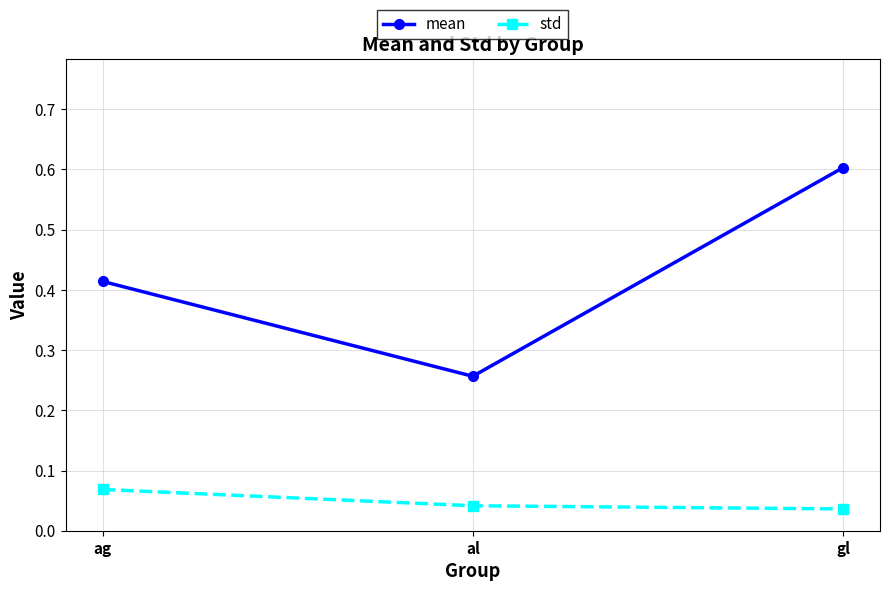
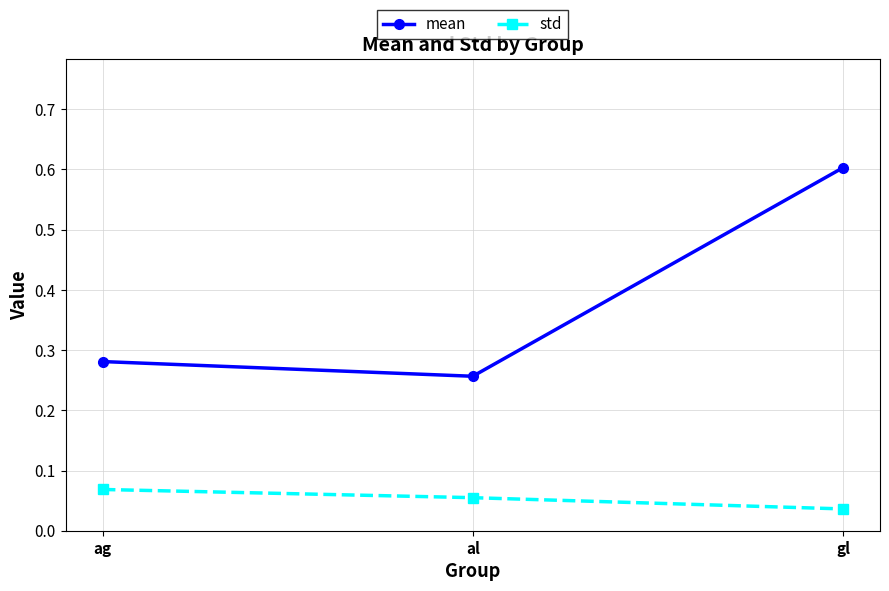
mean, ag: 0.41 -> 0.28
std, al: 0.04 -> 0.05
